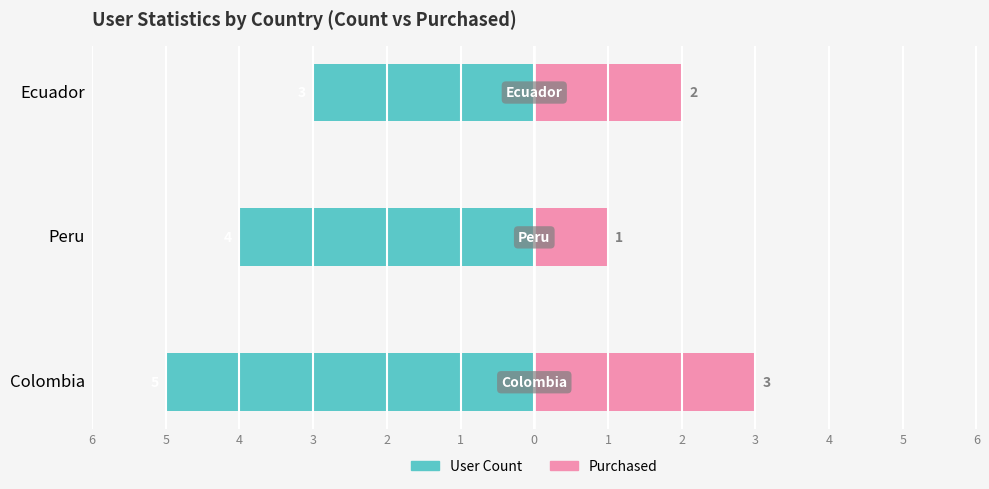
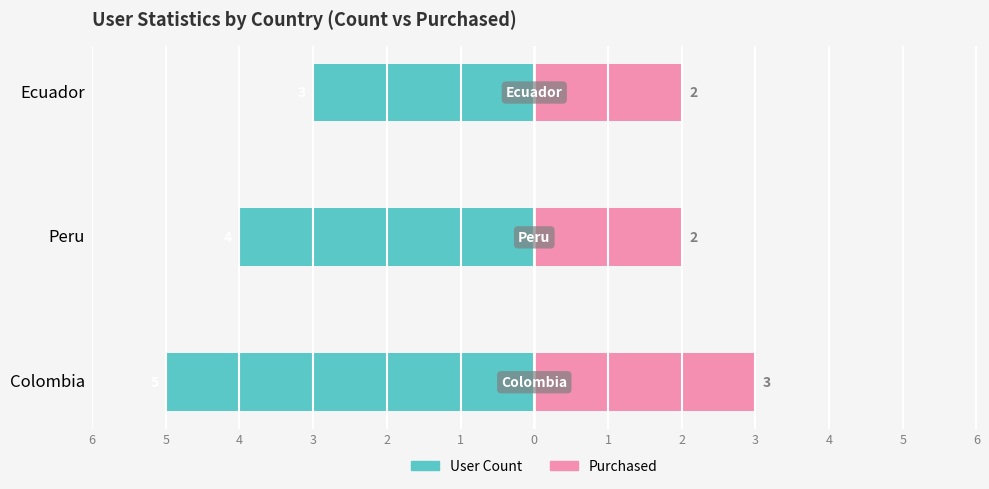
Purchased, Peru: 1 -> 2
